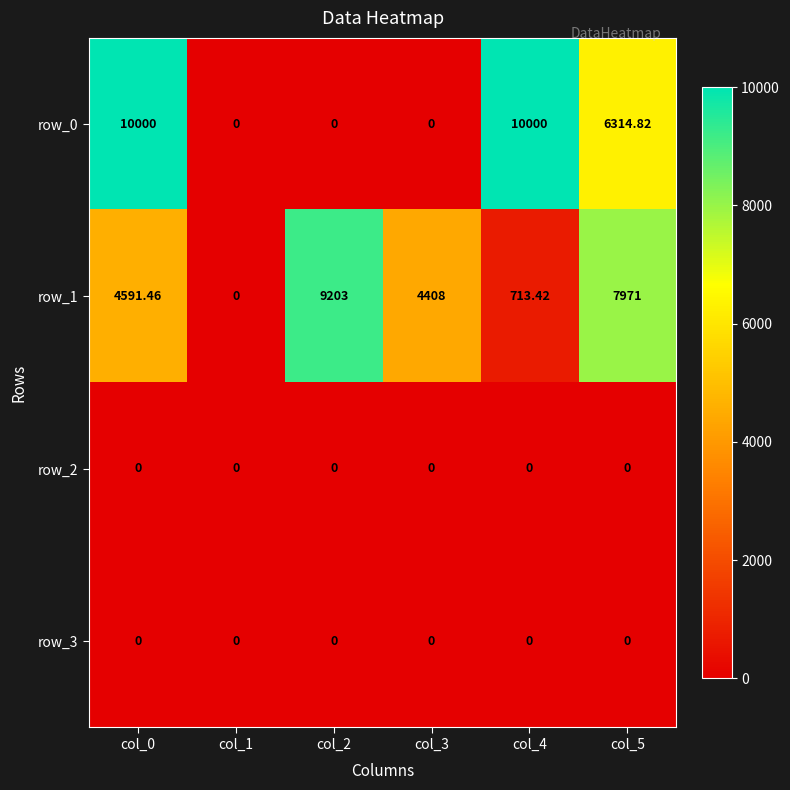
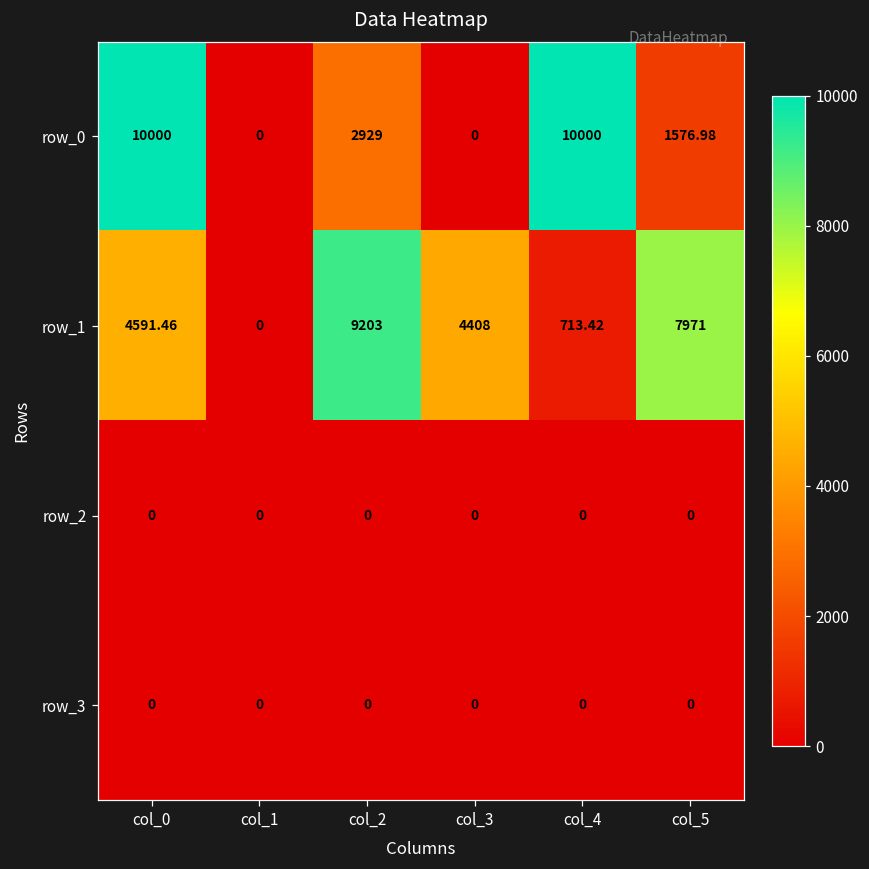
row_0, col_2: 0 -> 2929
row_0, col_5: 6314.82 -> 1576.98
